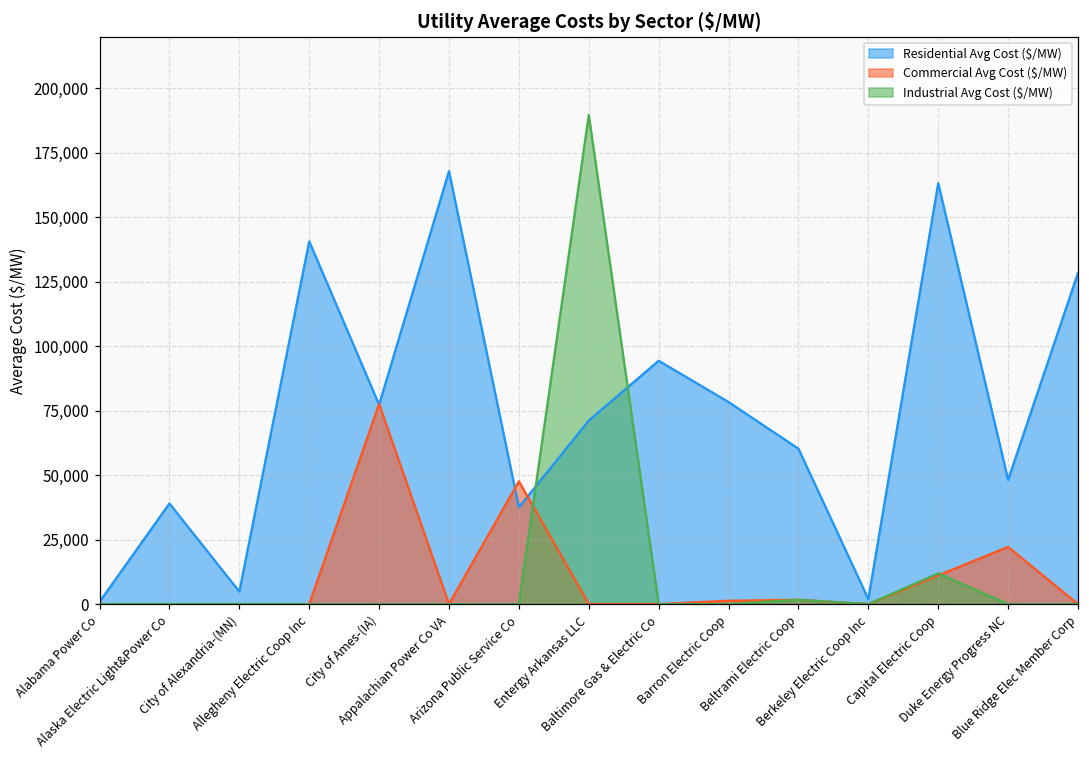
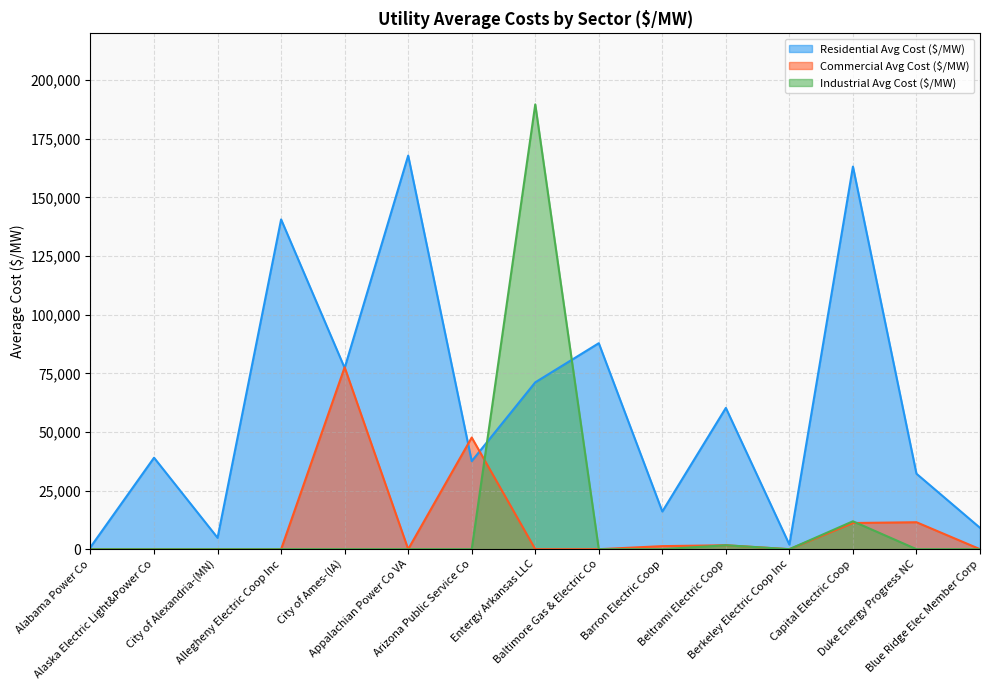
Residential Avg Cost ($/MW), Baltimore Gas & Electric Co: 94,000 -> 88,000
Residential Avg Cost ($/MW), Barron Electric Coop: 78,000 -> 16,000
Residential Avg Cost ($/MW), Duke Energy Progress NC: 48,000 -> 32,000
Commercial Avg Cost ($/MW), Duke Energy Progress NC: 22,000 -> 11,000
Residential Avg Cost ($/MW), Blue Ridge Elec Member Corp: 128,000 -> 9,000
